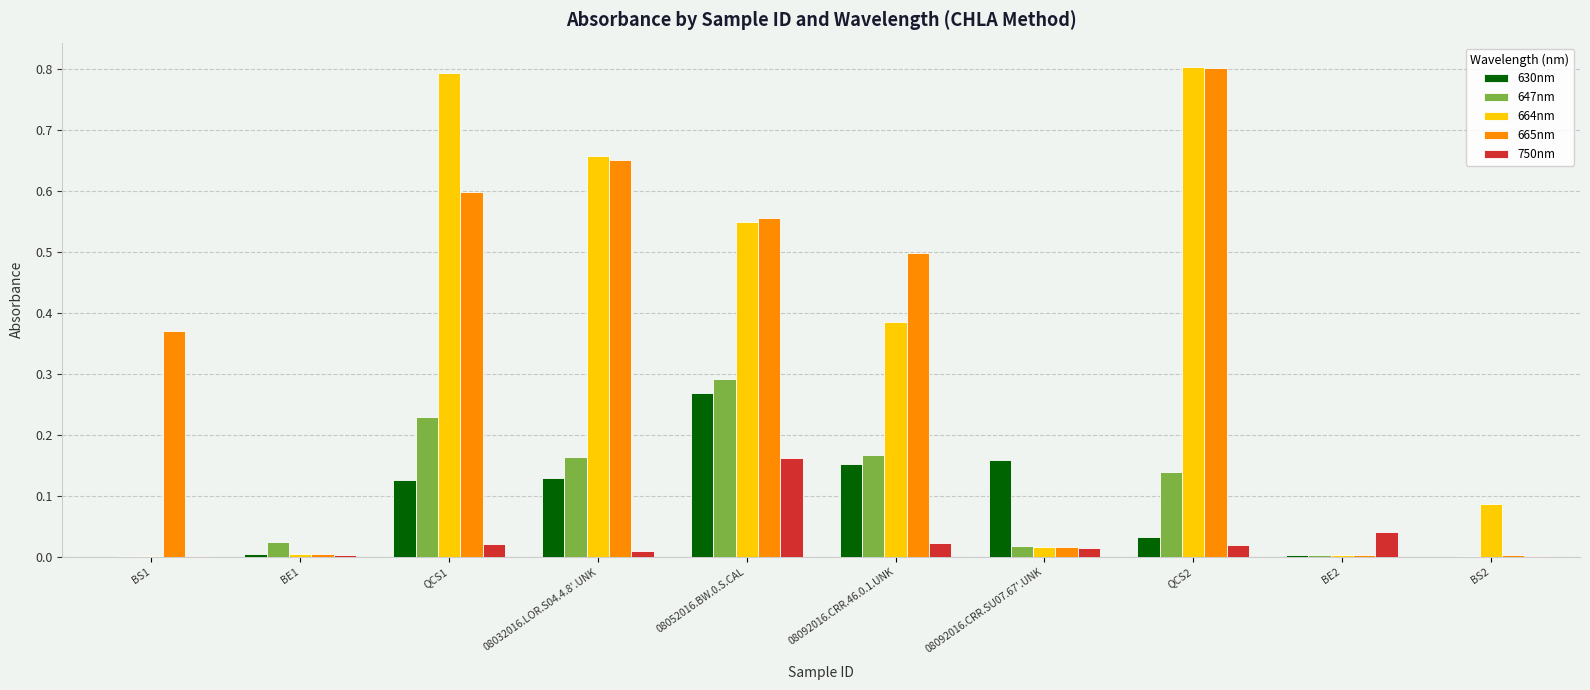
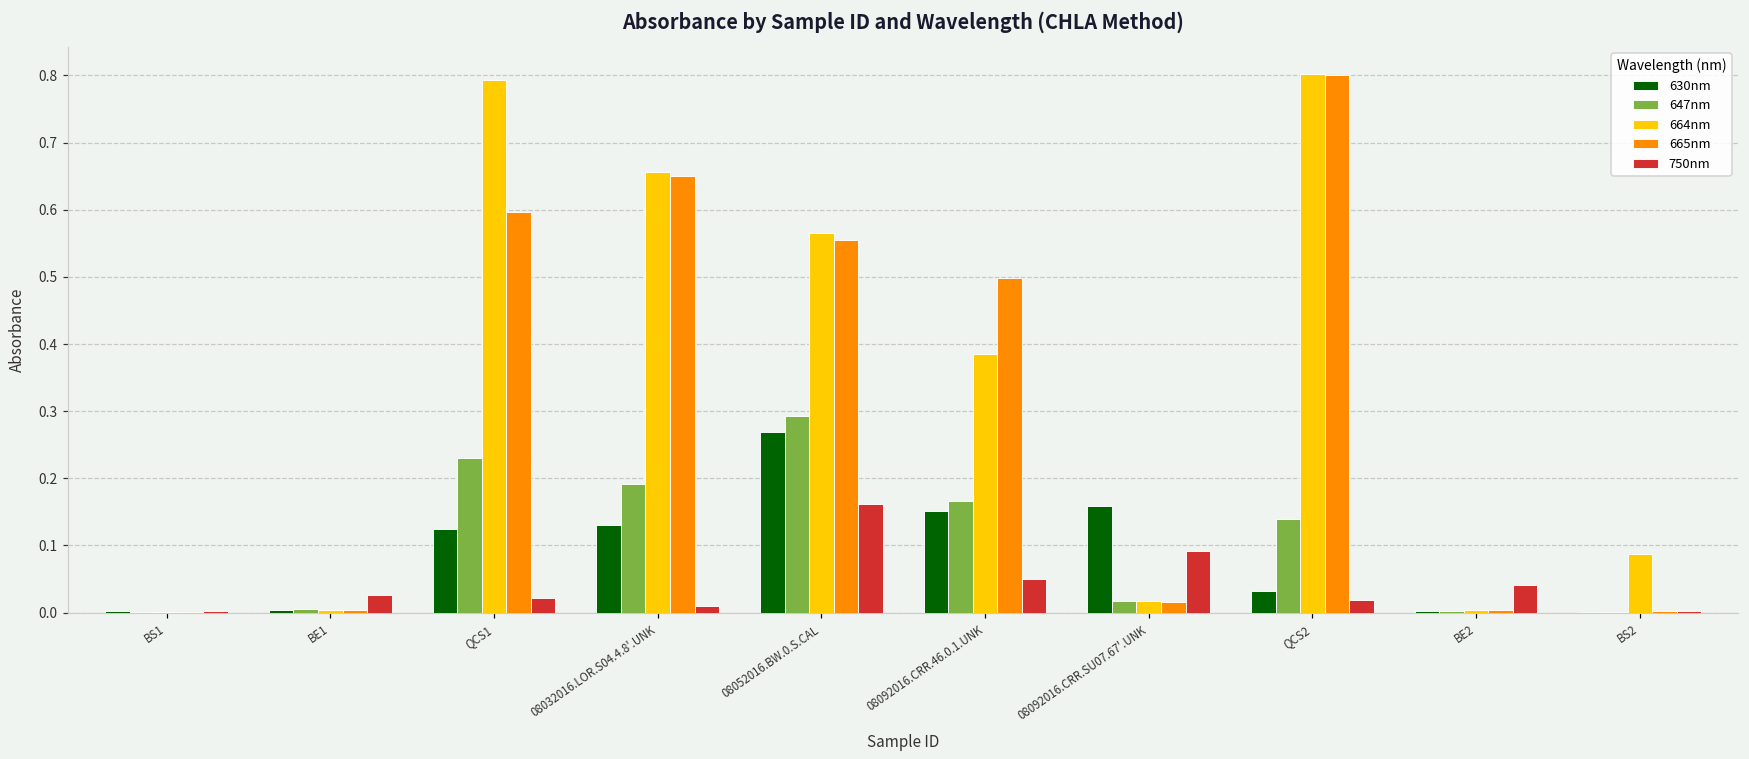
665nm, BS1: 0.37 -> 0.00
647nm, BE1: 0.02 -> 0.01
750nm, BE1: 0.00 -> 0.03
647nm, 08032016.LOR.S04.4.8'.UNK: 0.16 -> 0.19
664nm, 08052016.BW.0.S.CAL: 0.55 -> 0.56
750nm, 08092016.CRR.46.0.1.UNK: 0.02 -> 0.05
750nm, 08092016.CRR.SU07.67'.UNK: 0.01 -> 0.09
